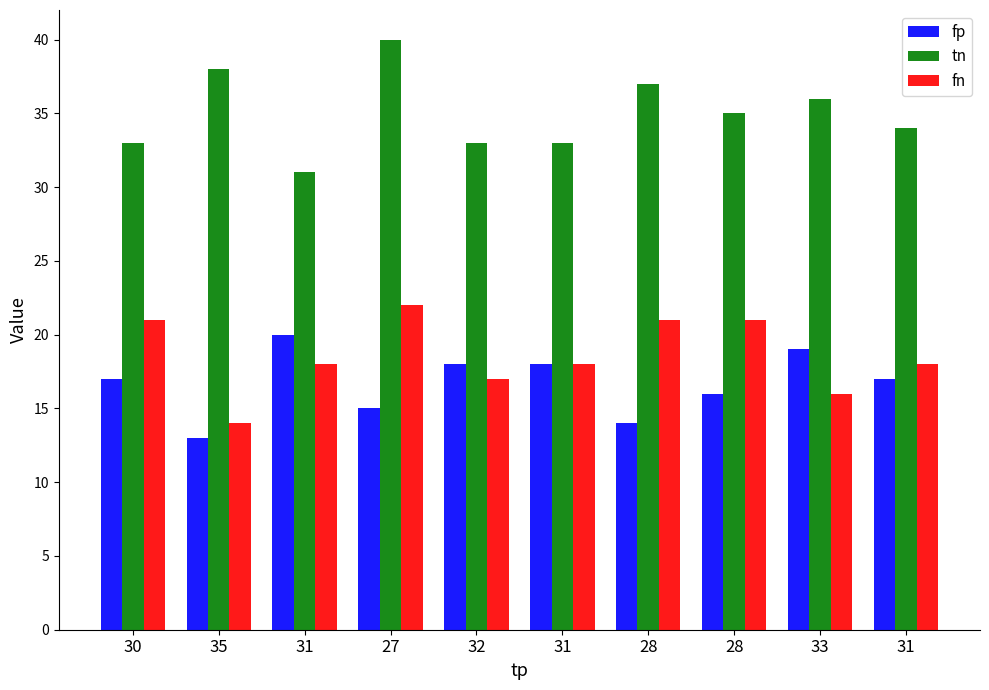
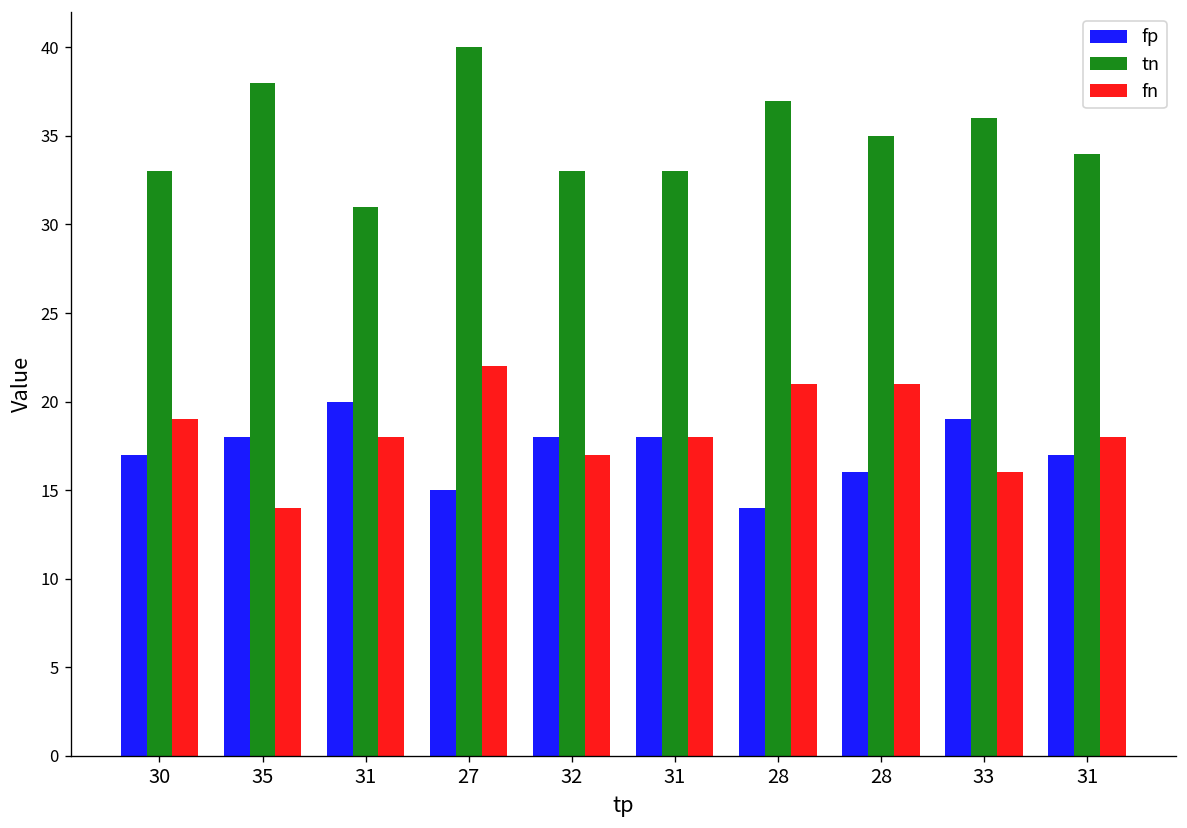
fn, 30: 21 -> 19
fp, 35: 13 -> 18
